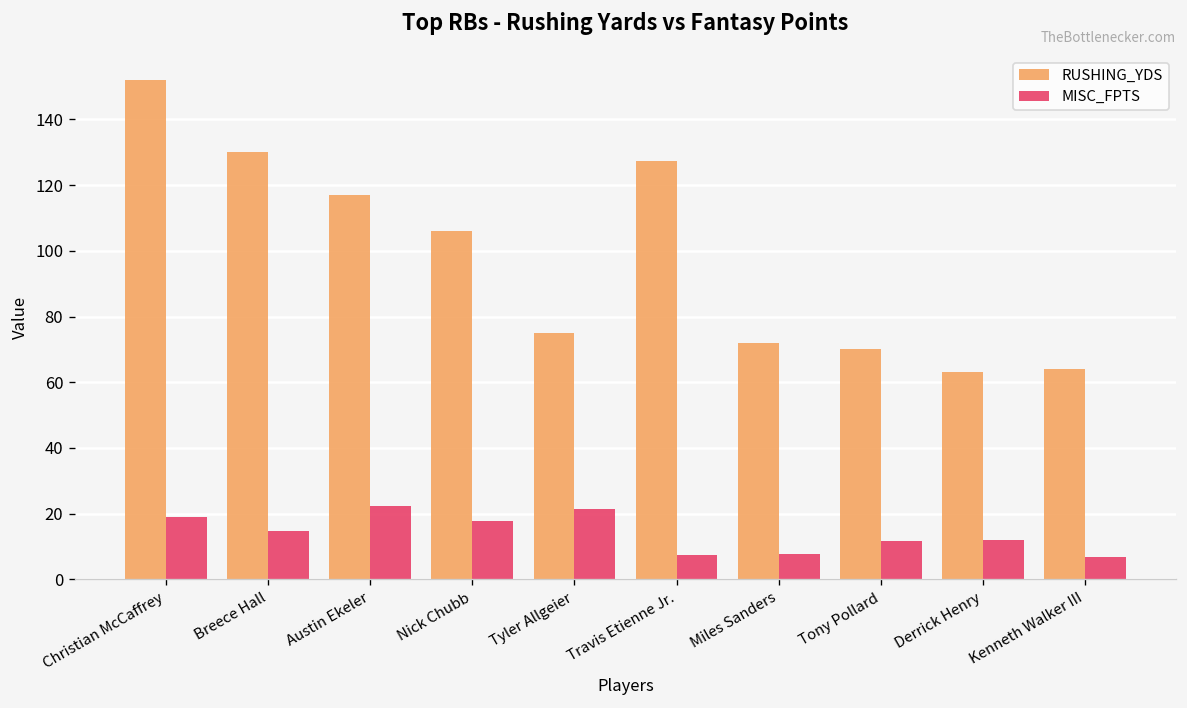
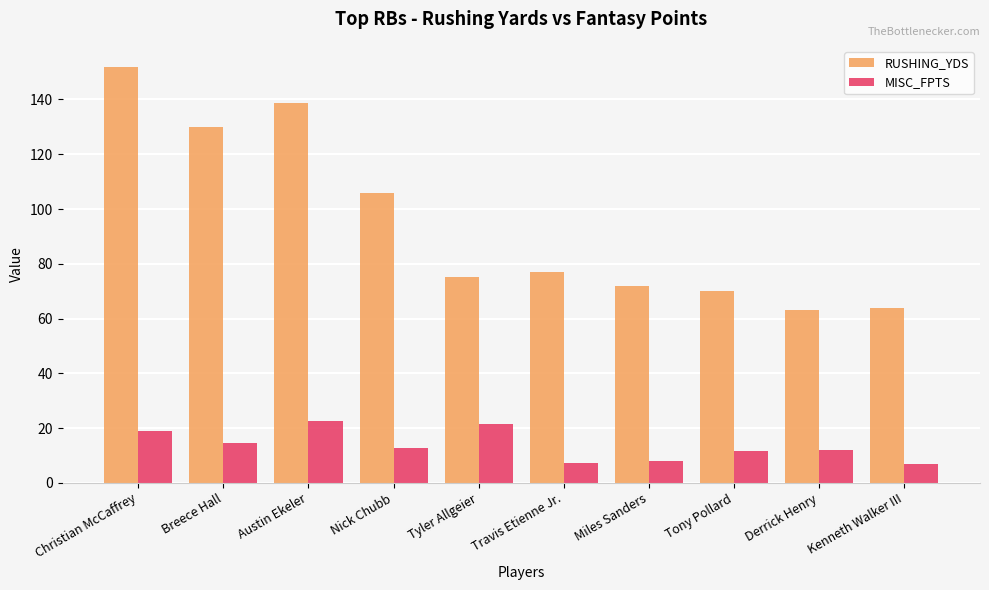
RUSHING_YDS, Austin Ekeler: 117 -> 139
MISC_FPTS, Nick Chubb: 18 -> 13
RUSHING_YDS, Travis Etienne Jr.: 127 -> 77
